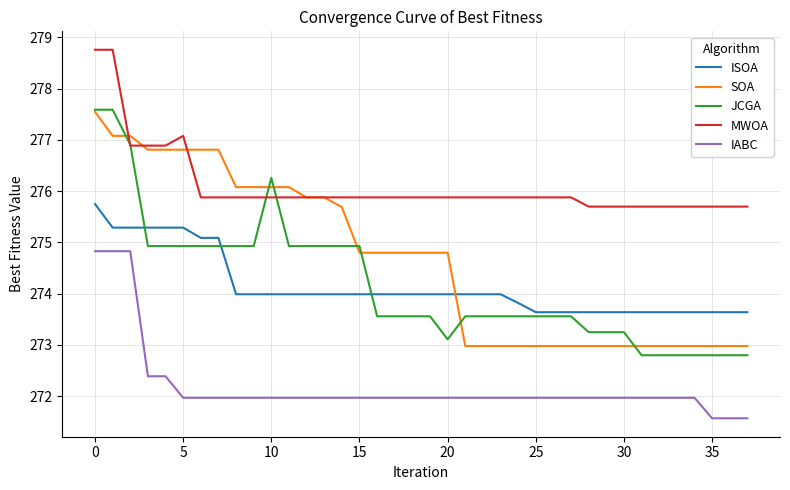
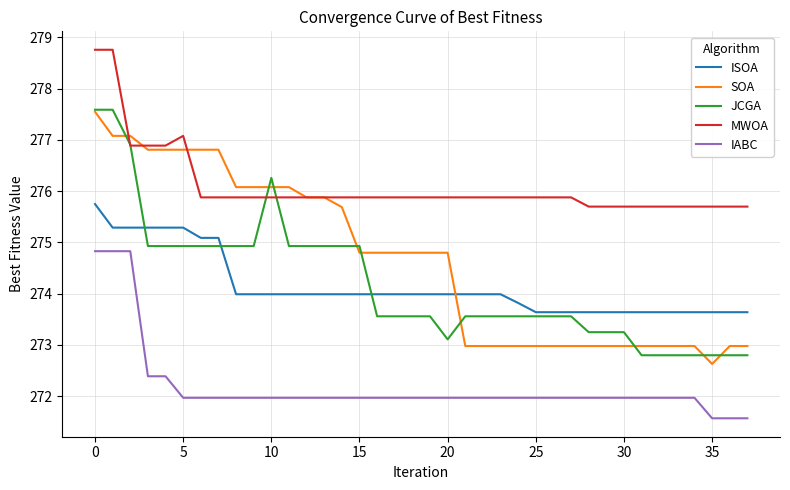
SOA, 35: 273.0 -> 272.6
